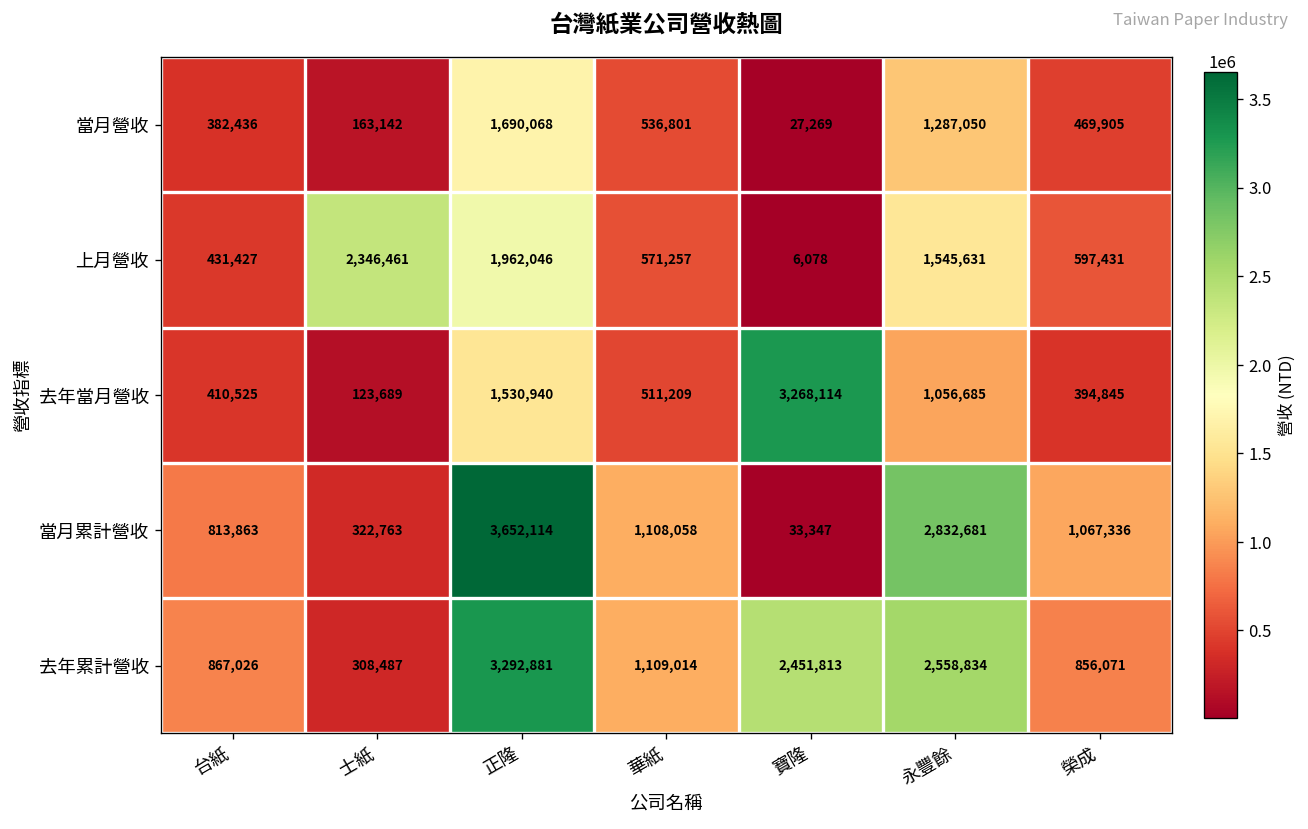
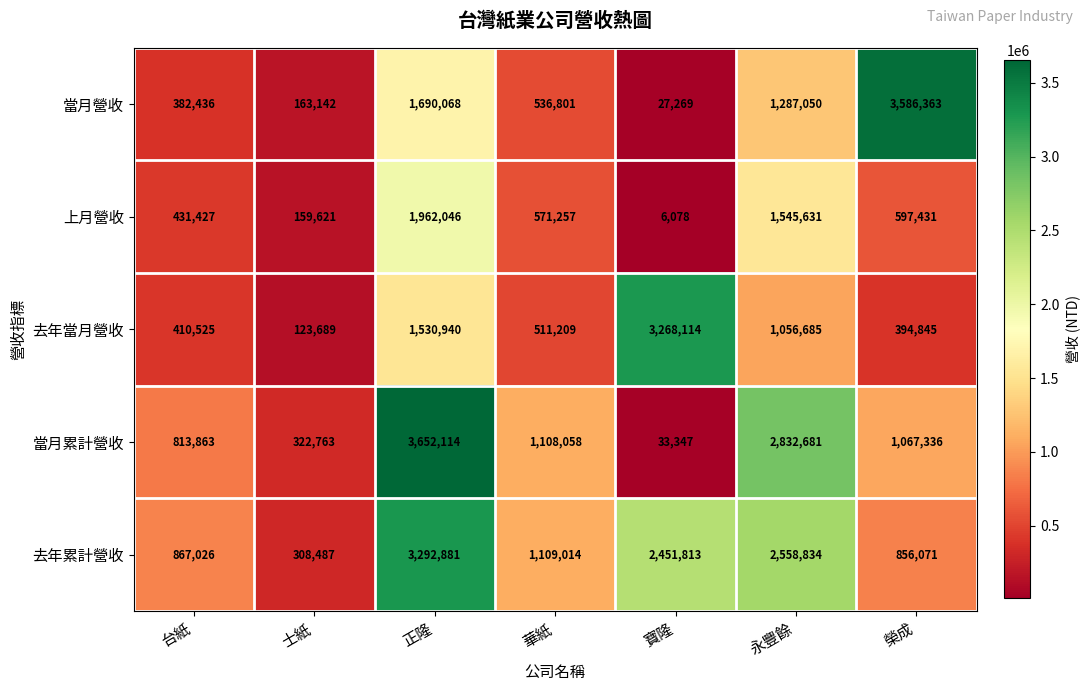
當月營收, 榮成: 469,905 -> 3,586,363
上月營收, 士紙: 2,346,461 -> 159,621
